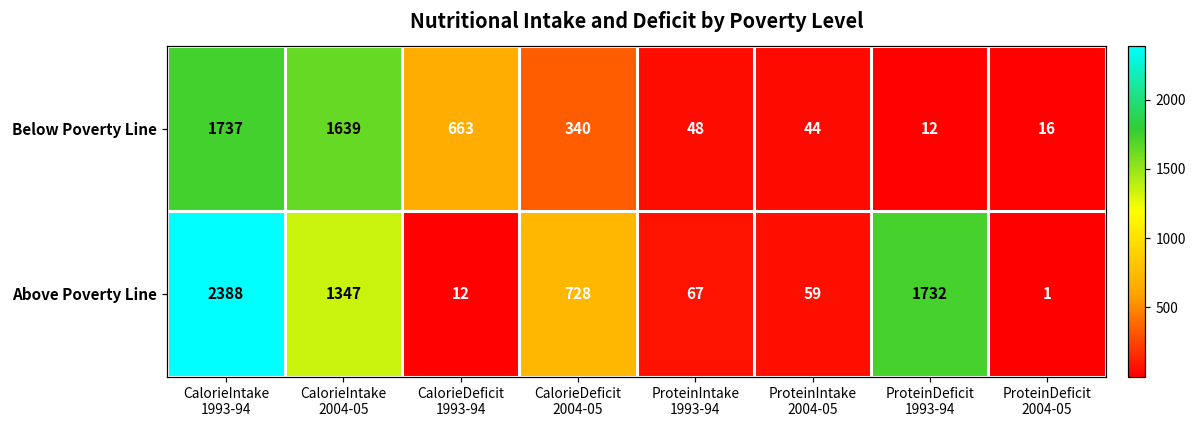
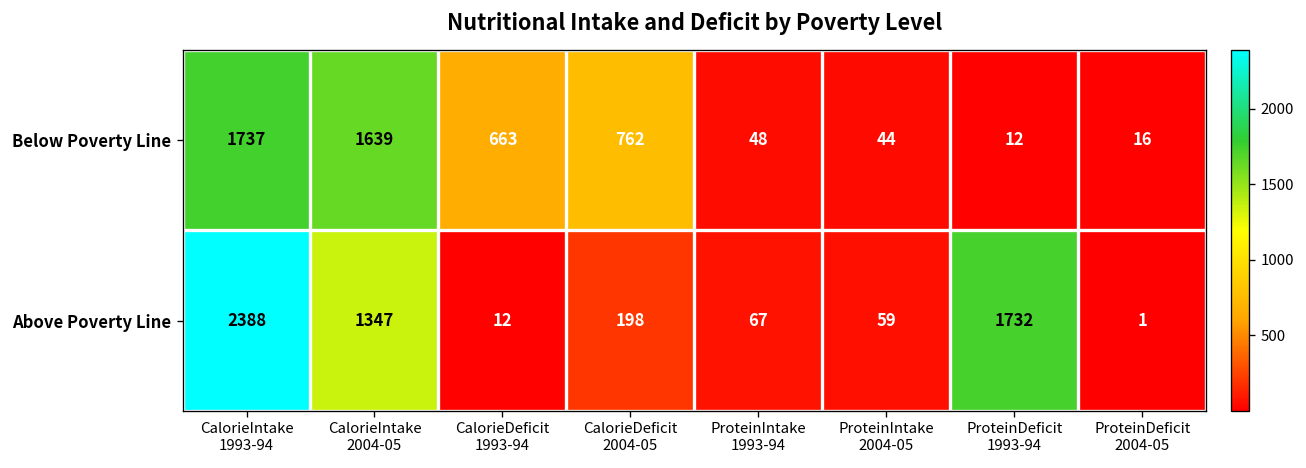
Below Poverty Line, CalorieDeficit 2004-05: 340 -> 762
Above Poverty Line, CalorieDeficit 2004-05: 728 -> 198
